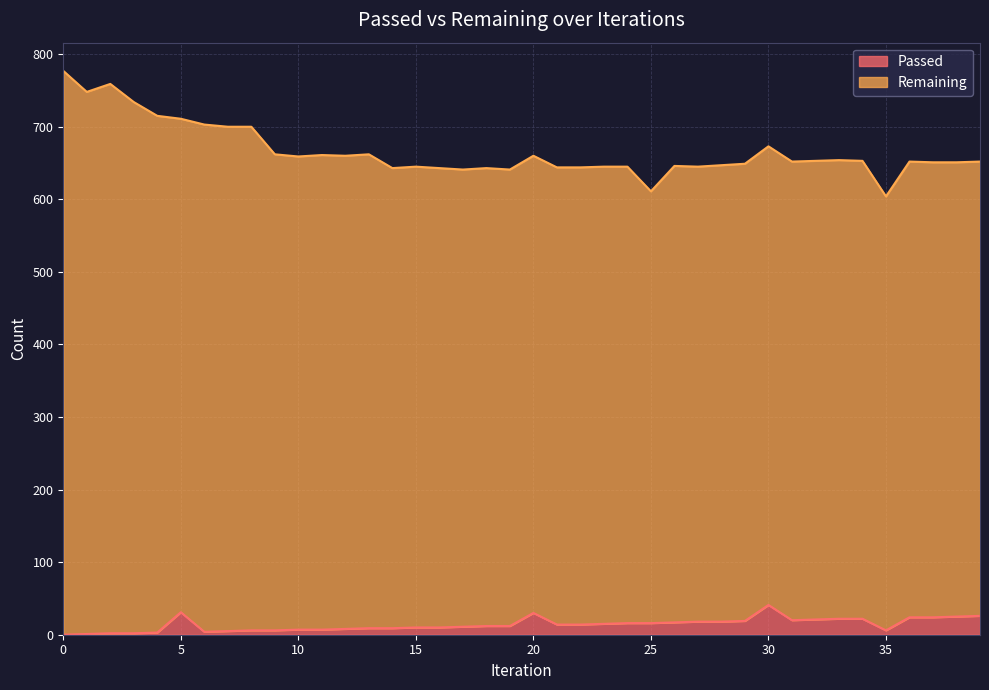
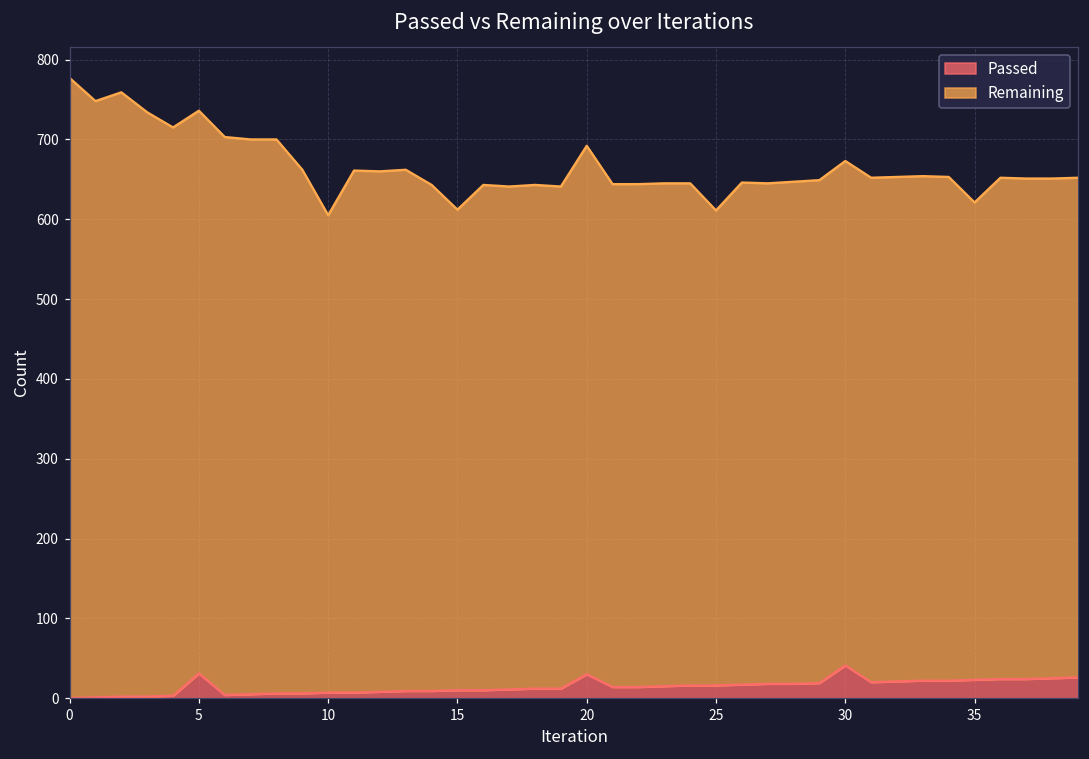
Remaining, 5: 680 -> 710
Remaining, 10: 650 -> 600
Remaining, 15: 640 -> 600
Remaining, 20: 630 -> 660
Passed, 35: 10 -> 20
